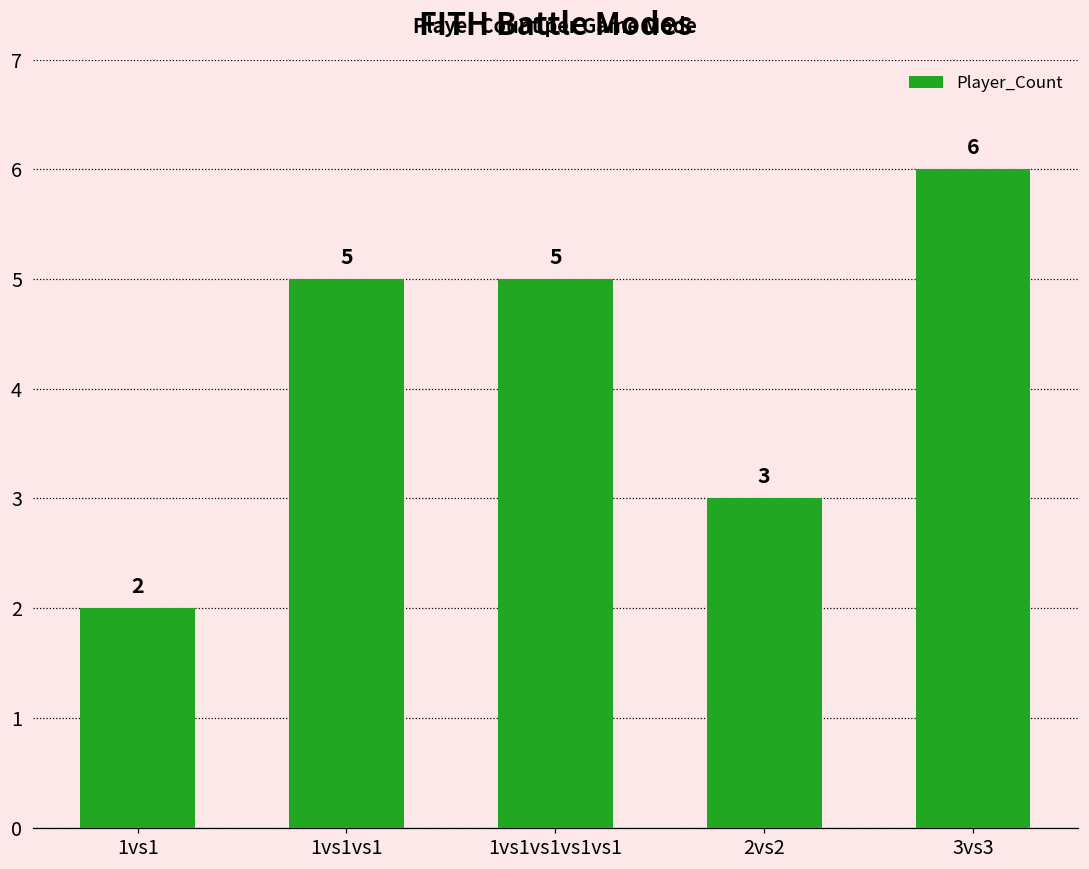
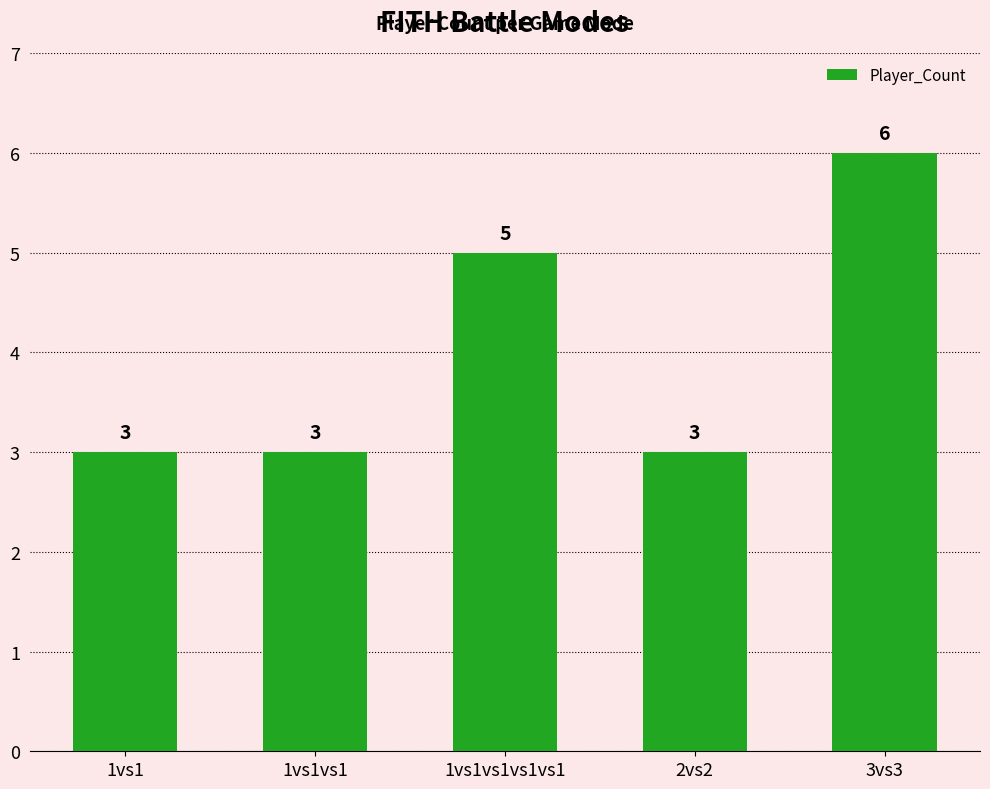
1vs1: 2 -> 3
1vs1vs1: 5 -> 3
